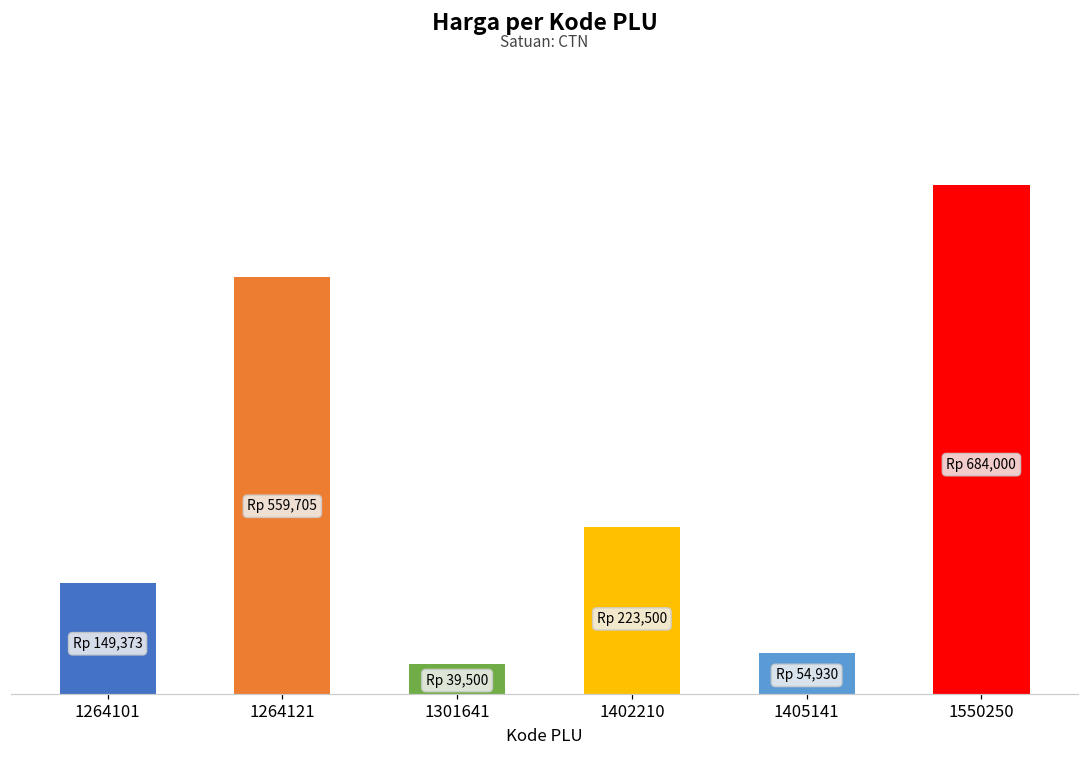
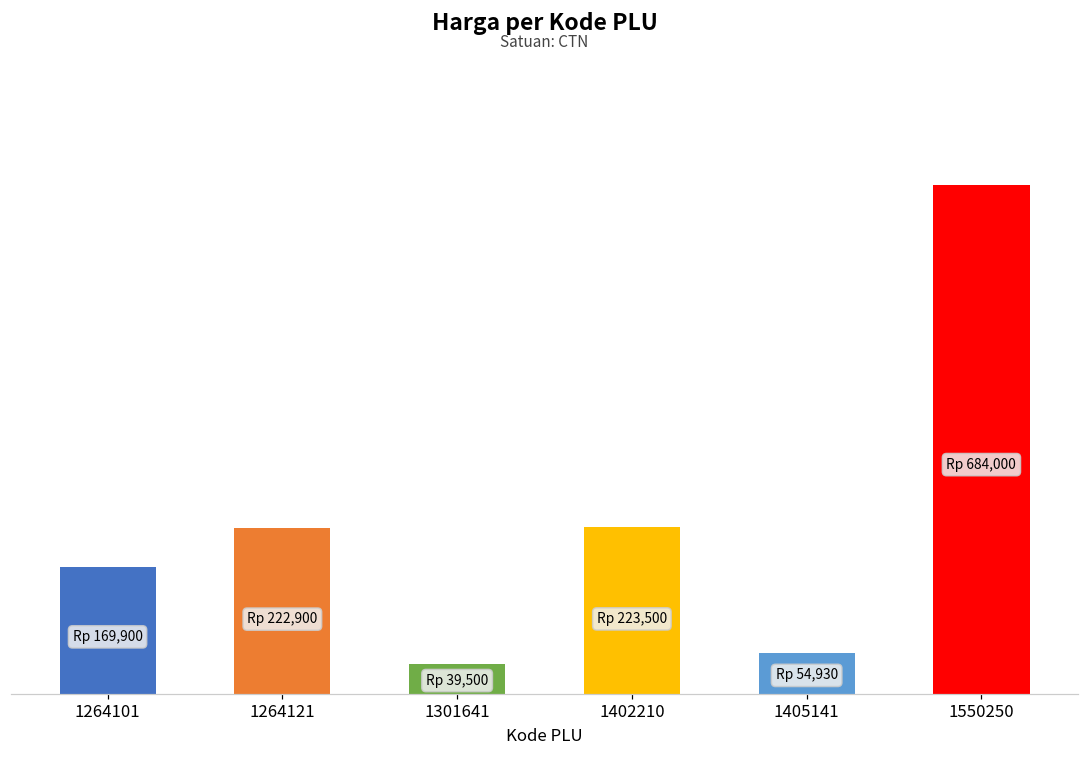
1264101: 149,373 -> 169,900
1264121: 559,705 -> 222,900
